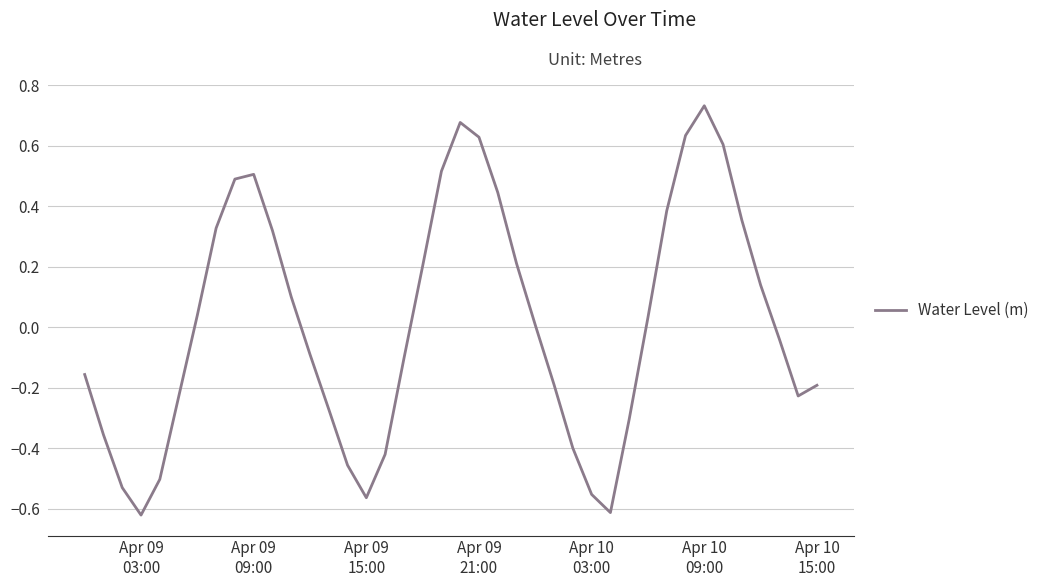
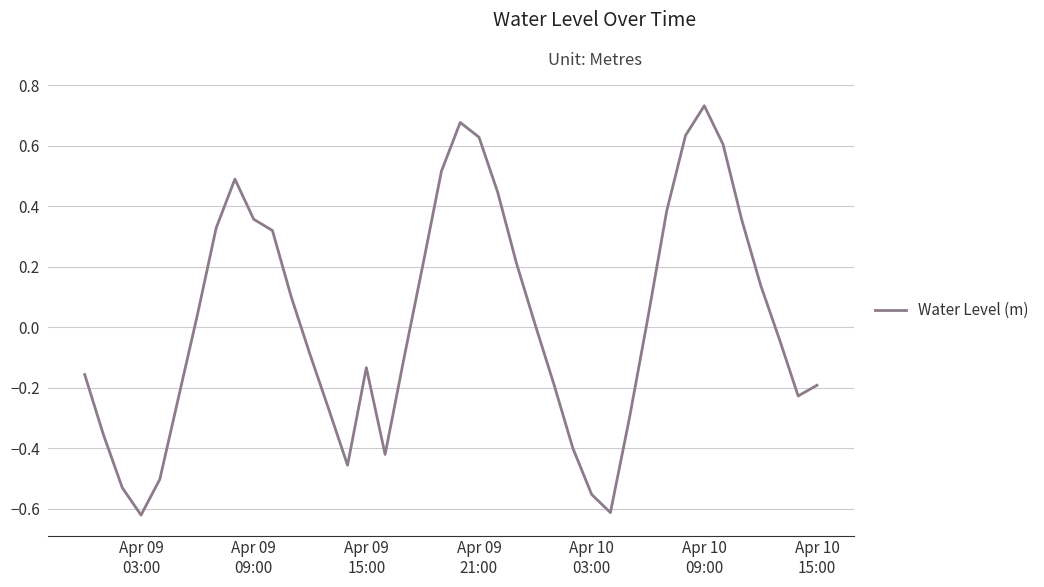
Apr 09 09:00: 0.51 -> 0.36
Apr 09 15:00: -0.56 -> -0.13
